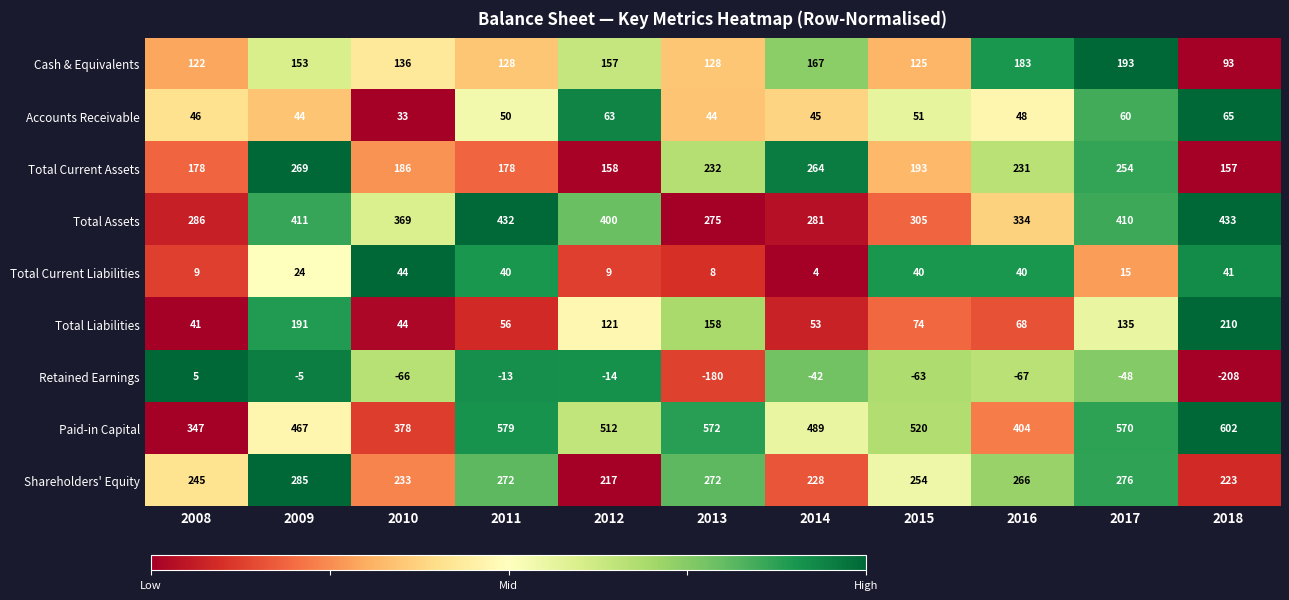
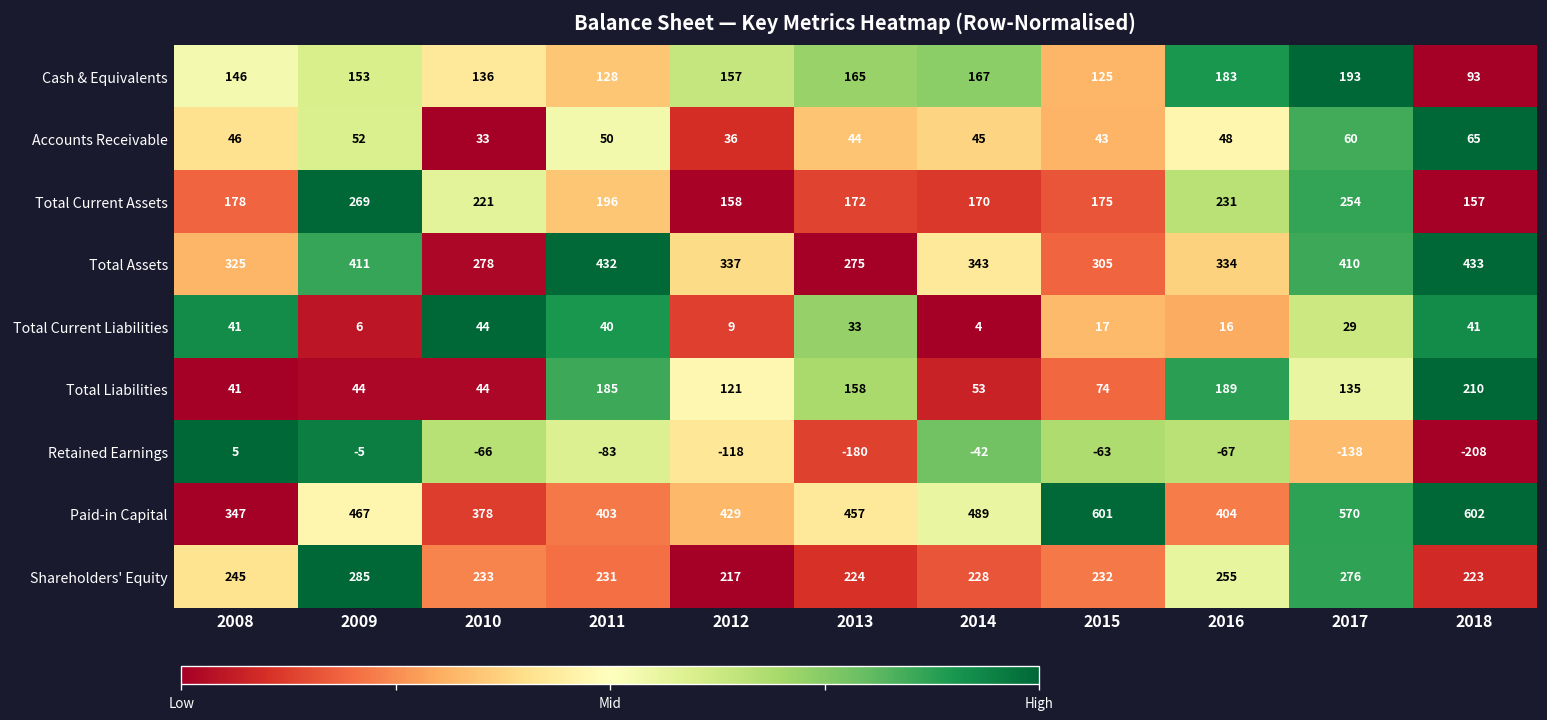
Cash & Equivalents, 2008: 122 -> 146
Cash & Equivalents, 2013: 128 -> 165
Accounts Receivable, 2009: 44 -> 52
Accounts Receivable, 2012: 63 -> 36
Accounts Receivable, 2015: 51 -> 43
Total Current Assets, 2010: 186 -> 221
Total Current Assets, 2011: 178 -> 196
Total Current Assets, 2013: 232 -> 172
Total Current Assets, 2014: 264 -> 170
Total Current Assets, 2015: 193 -> 175
Total Assets, 2008: 286 -> 325
Total Assets, 2010: 369 -> 278
Total Assets, 2012: 400 -> 337
Total Assets, 2014: 281 -> 343
Total Current Liabilities, 2008: 9 -> 41
Total Current Liabilities, 2009: 24 -> 6
Total Current Liabilities, 2013: 8 -> 33
Total Current Liabilities, 2015: 40 -> 17
Total Current Liabilities, 2016: 40 -> 16
Total Current Liabilities, 2017: 15 -> 29
Total Liabilities, 2009: 191 -> 44
Total Liabilities, 2011: 56 -> 185
Total Liabilities, 2016: 68 -> 189
Retained Earnings, 2011: -13 -> -83
Retained Earnings, 2012: -14 -> -118
Retained Earnings, 2017: -48 -> -138
Paid-in Capital, 2011: 579 -> 403
Paid-in Capital, 2012: 512 -> 429
Paid-in Capital, 2013: 572 -> 457
Paid-in Capital, 2015: 520 -> 601
Shareholders' Equity, 2011: 272 -> 231
Shareholders' Equity, 2013: 272 -> 224
Shareholders' Equity, 2015: 254 -> 232
Shareholders' Equity, 2016: 266 -> 255
